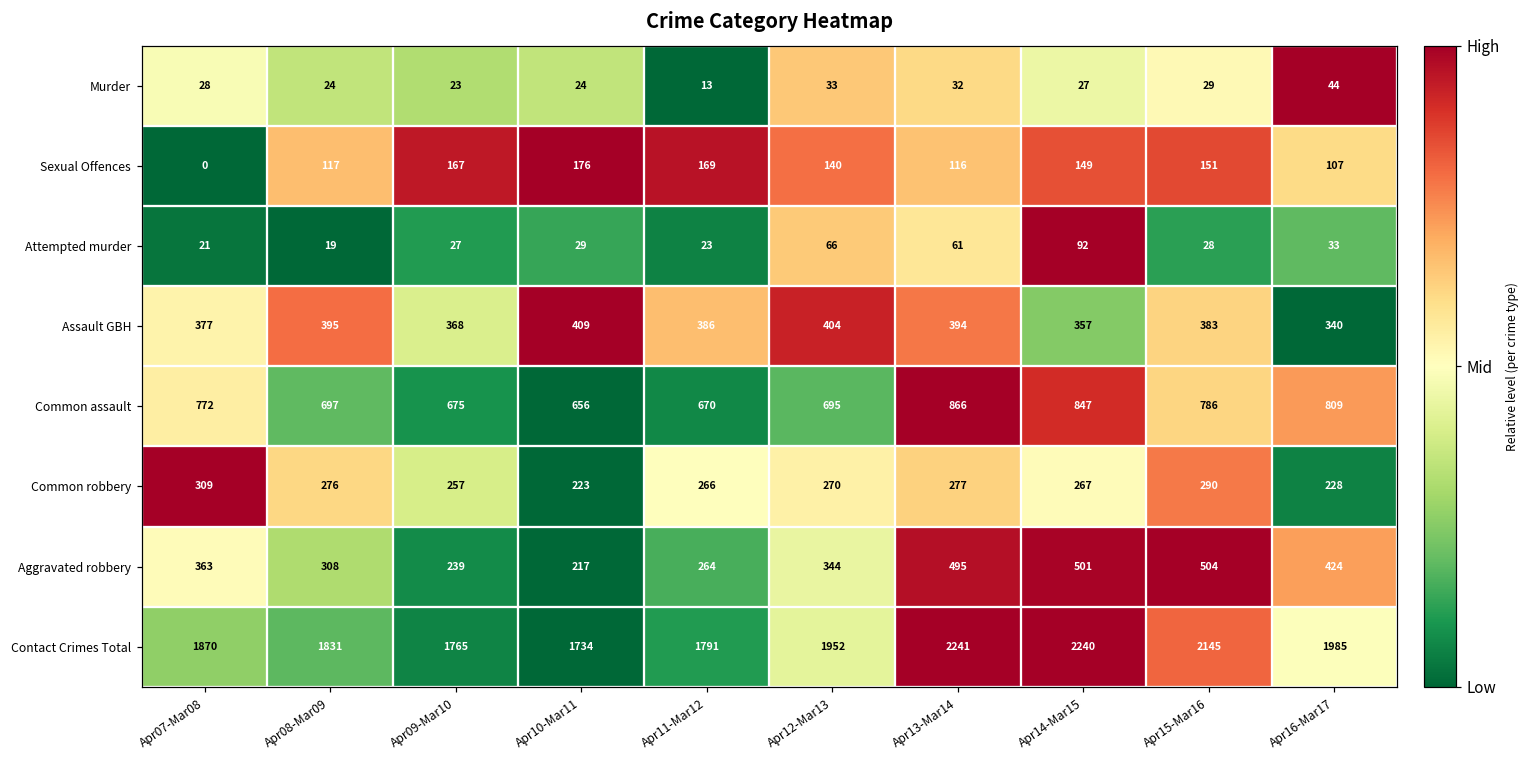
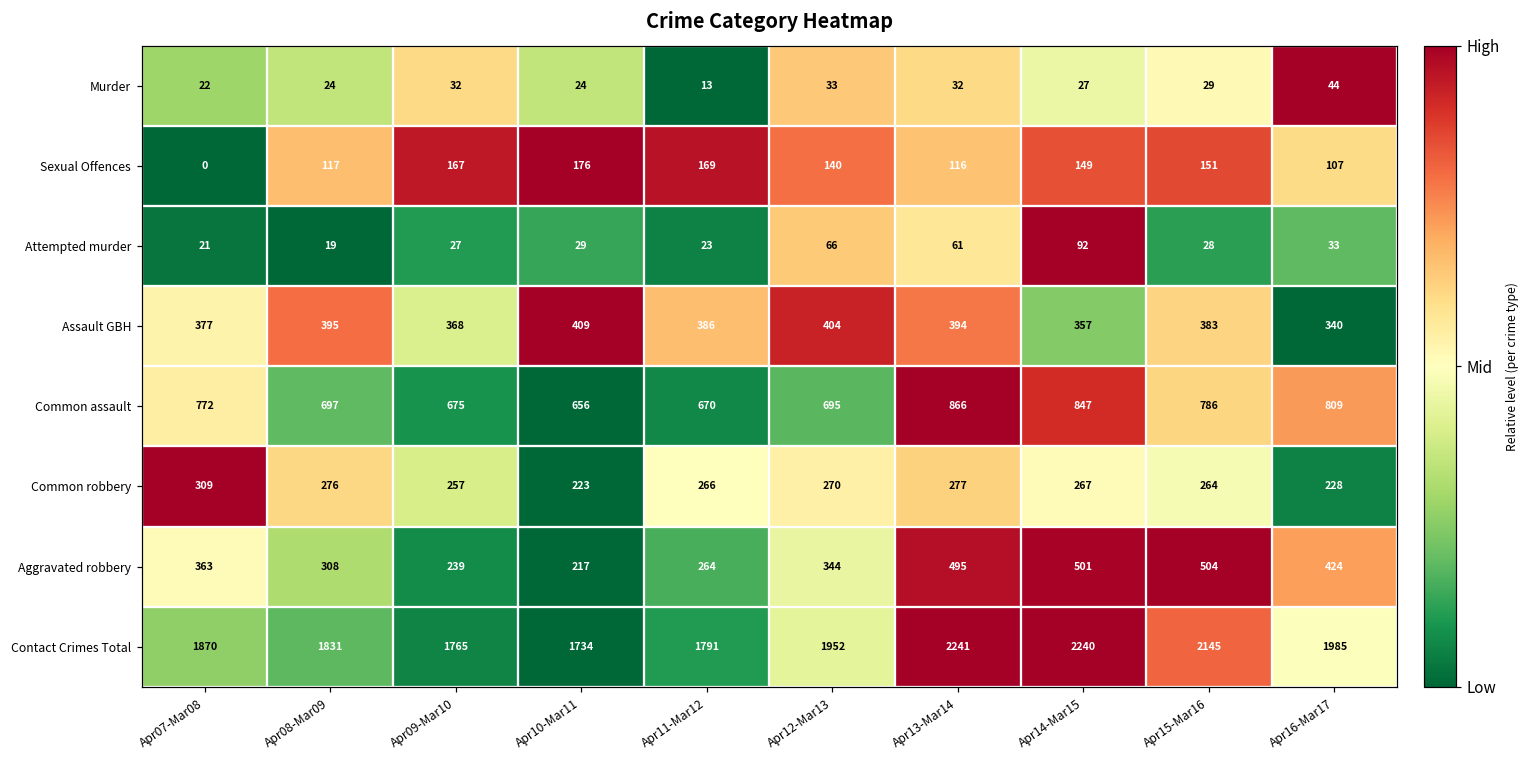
Murder, Apr07-Mar08: 28 -> 22
Murder, Apr09-Mar10: 23 -> 32
Common robbery, Apr15-Mar16: 290 -> 264
